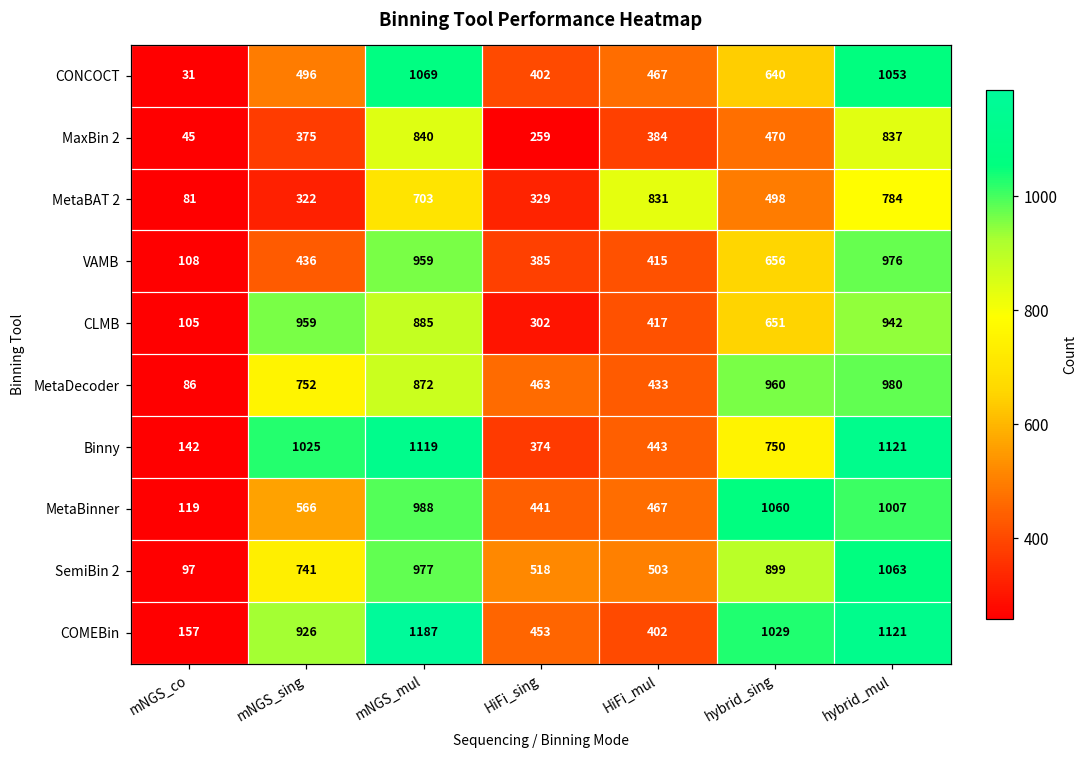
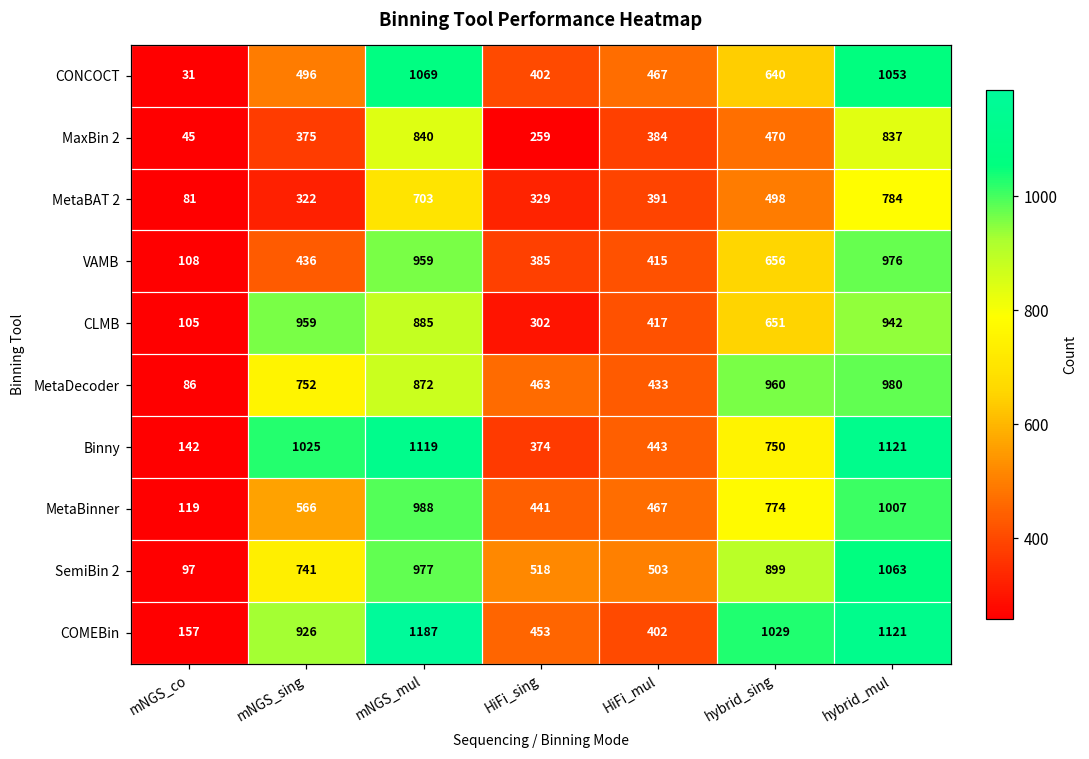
MetaBAT 2, HiFi_mul: 831 -> 391
MetaBinner, hybrid_sing: 1060 -> 774
